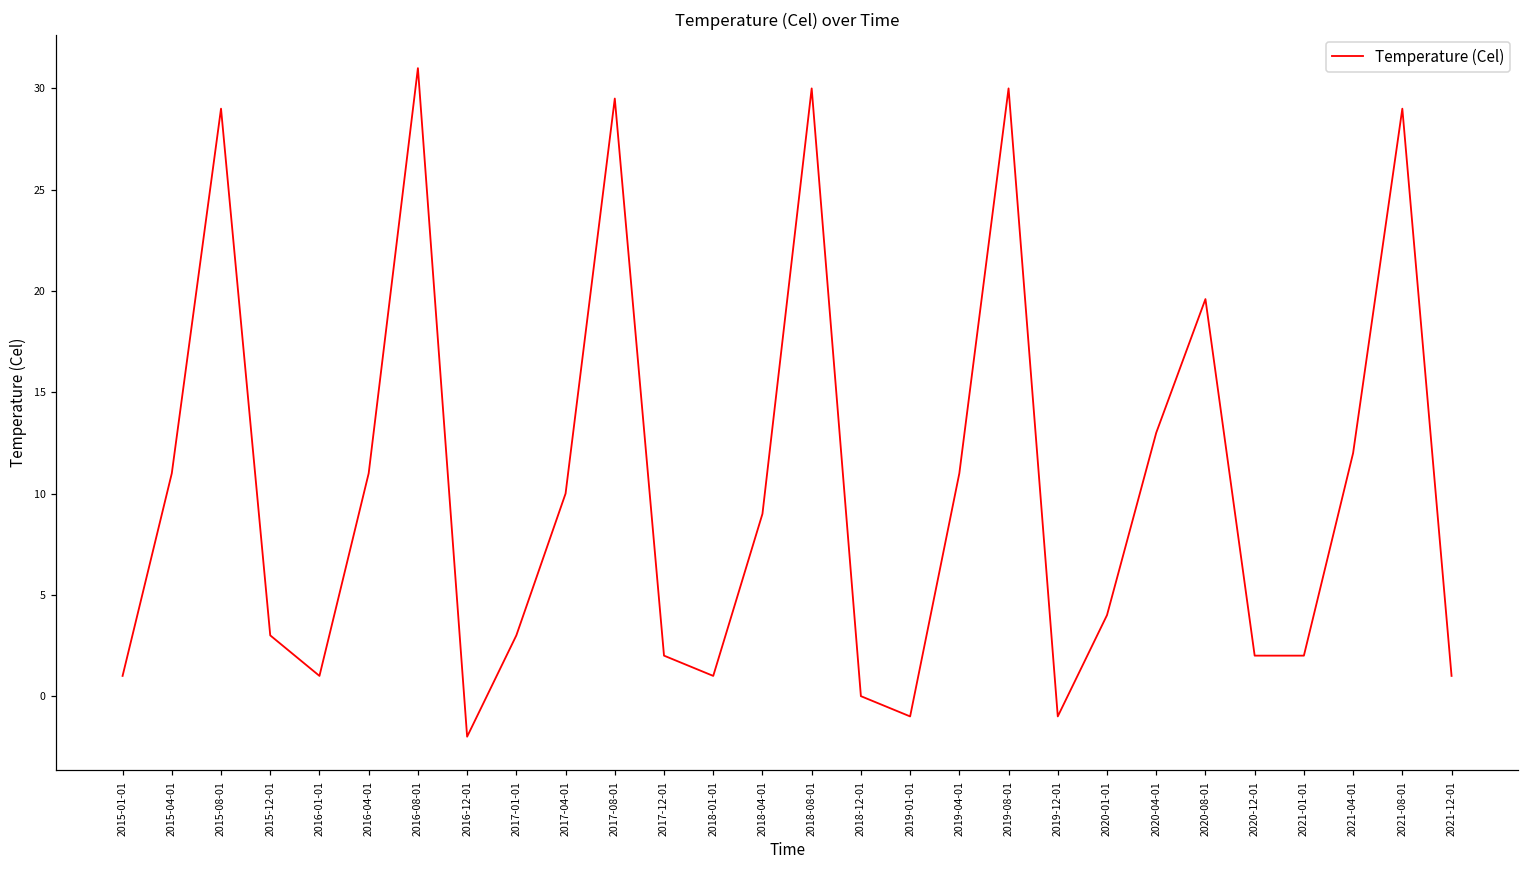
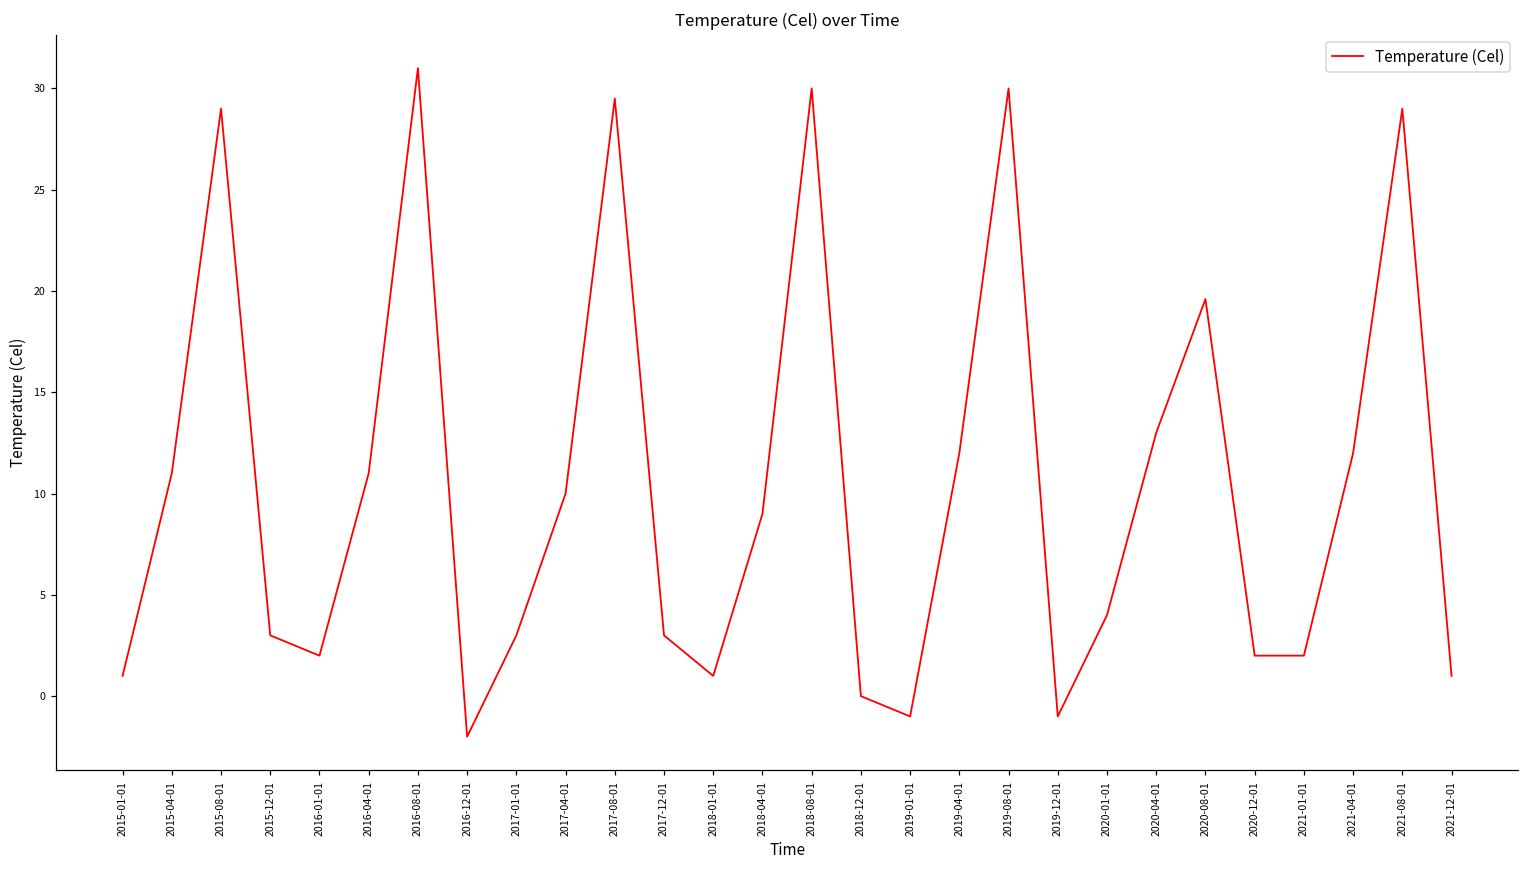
2016-01-01: 1 -> 2
2017-12-01: 2 -> 3
2019-04-01: 11 -> 12
